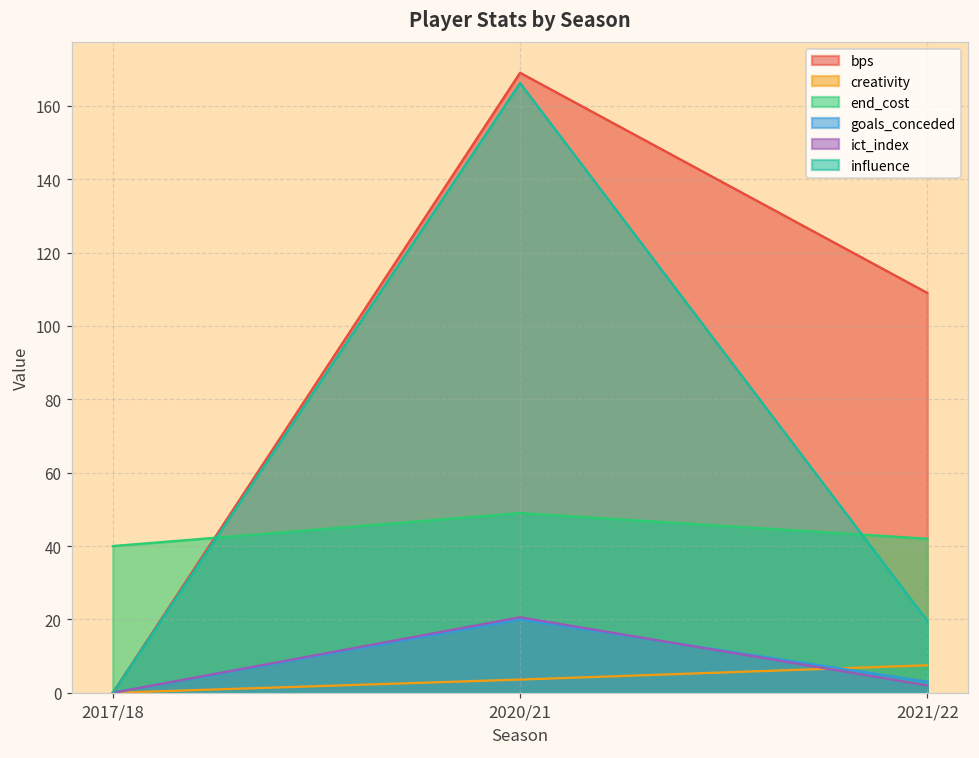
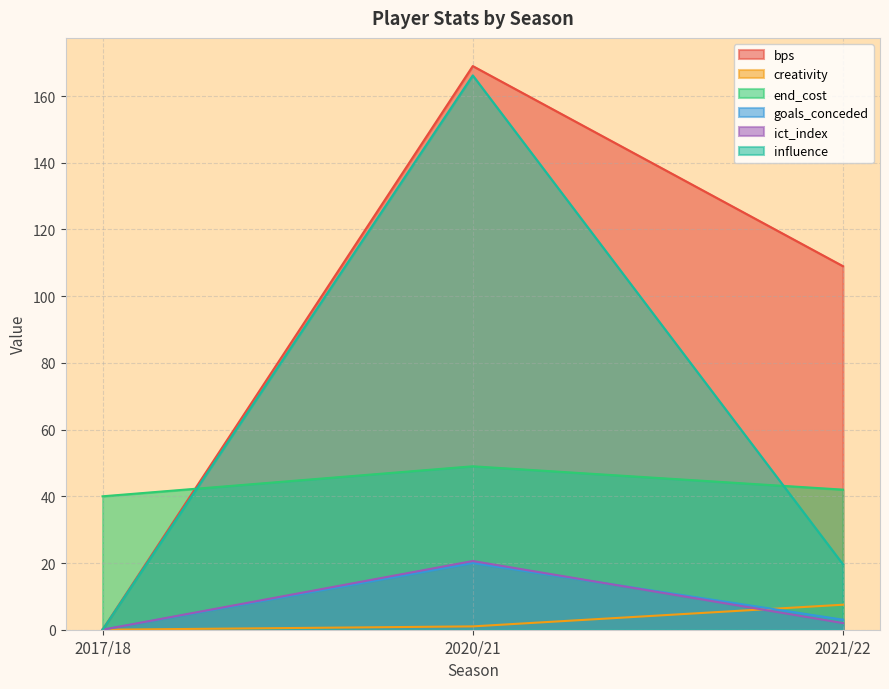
creativity, 2020/21: 4 -> 1
